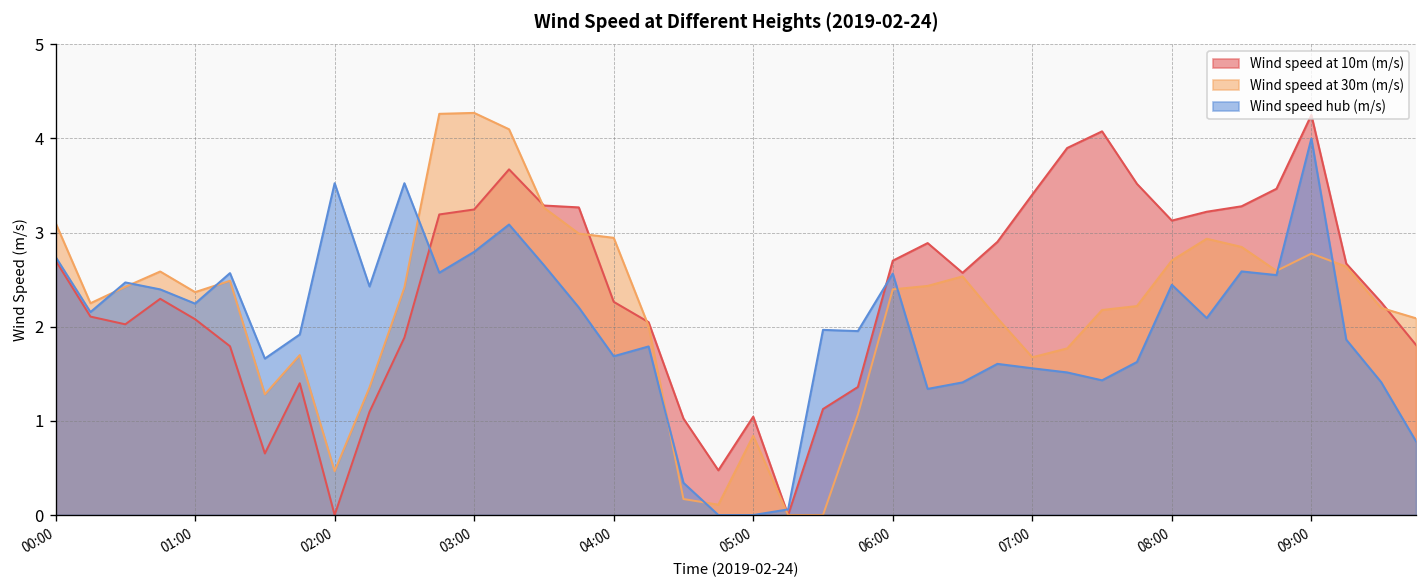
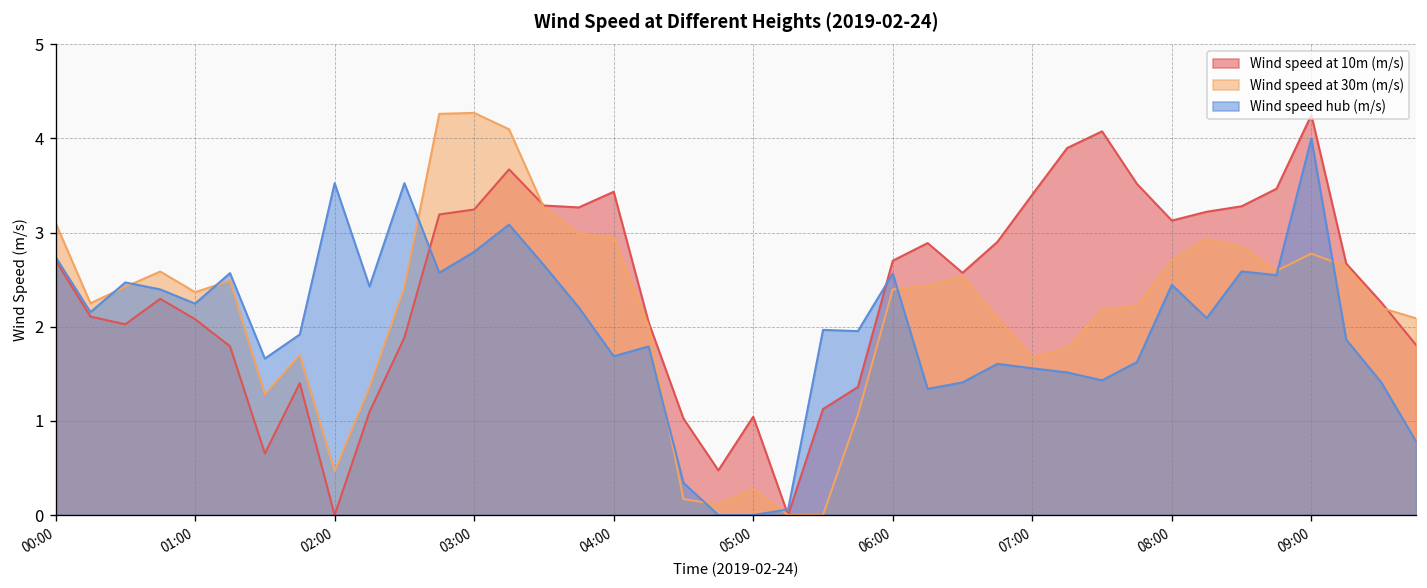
Wind speed at 10m (m/s), 04:00: 2.3 -> 3.4
Wind speed at 30m (m/s), 05:00: 0.8 -> 0.3
